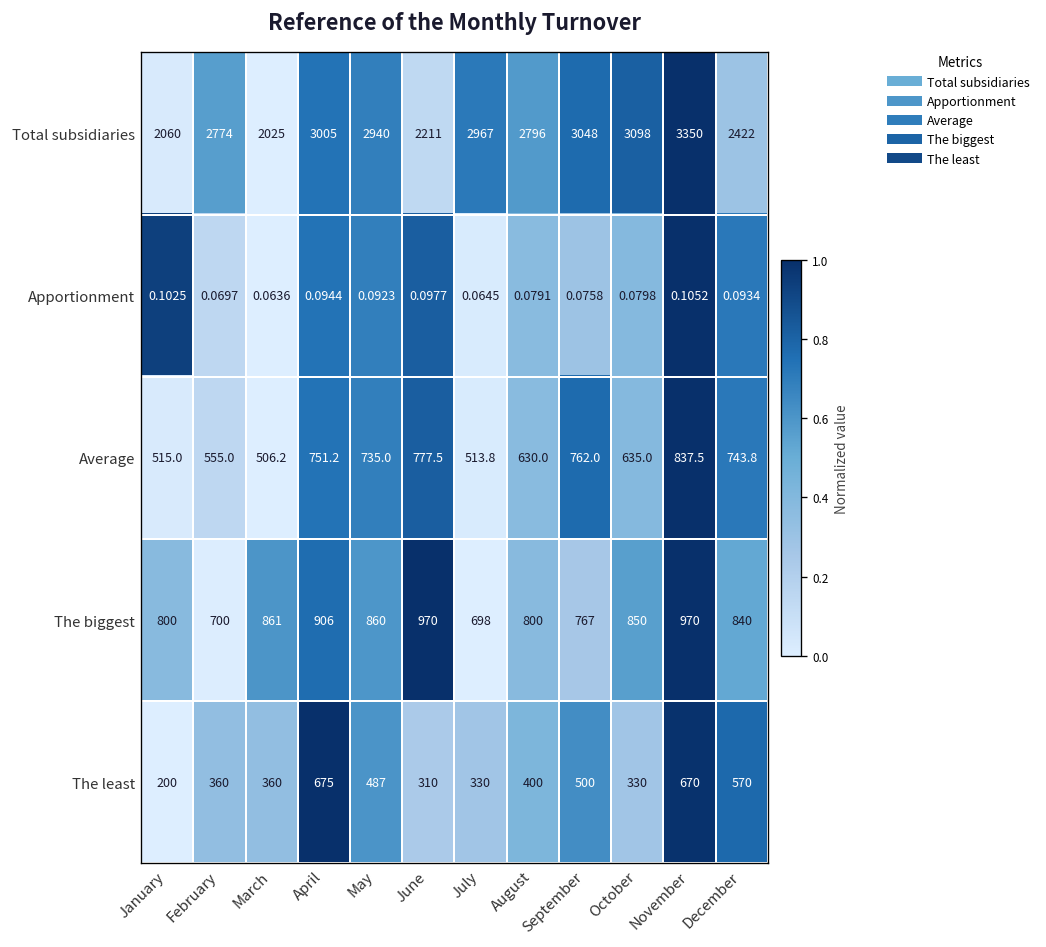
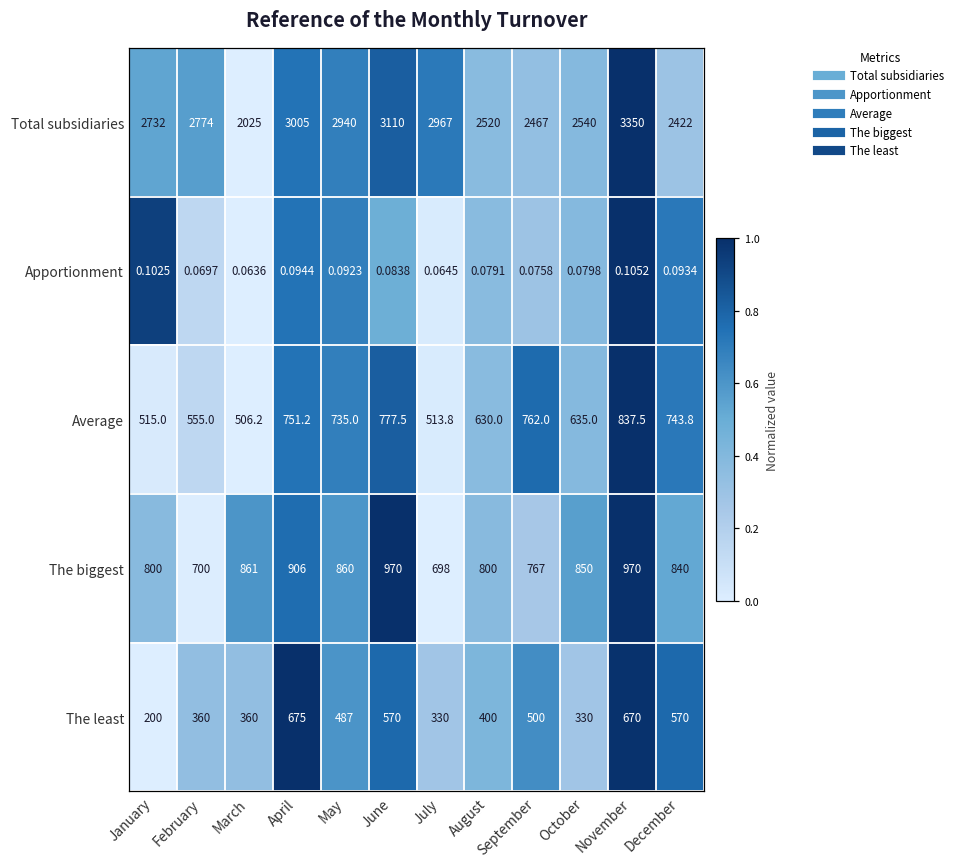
Total subsidiaries, January: 2060 -> 2732
Total subsidiaries, June: 2211 -> 3110
Total subsidiaries, August: 2796 -> 2520
Total subsidiaries, September: 3048 -> 2467
Total subsidiaries, October: 3098 -> 2540
Apportionment, June: 0.0977 -> 0.0838
The least, June: 310 -> 570
